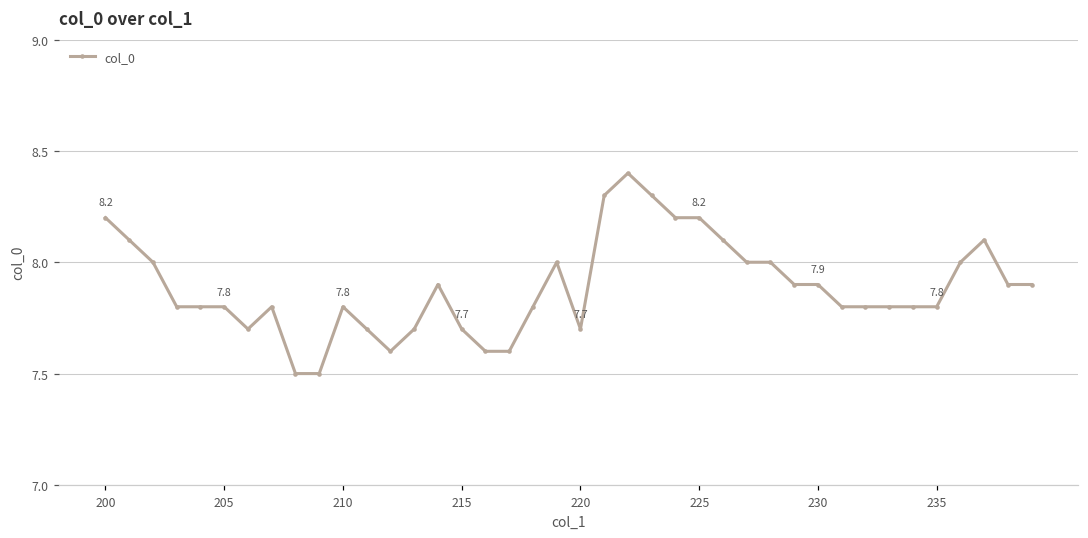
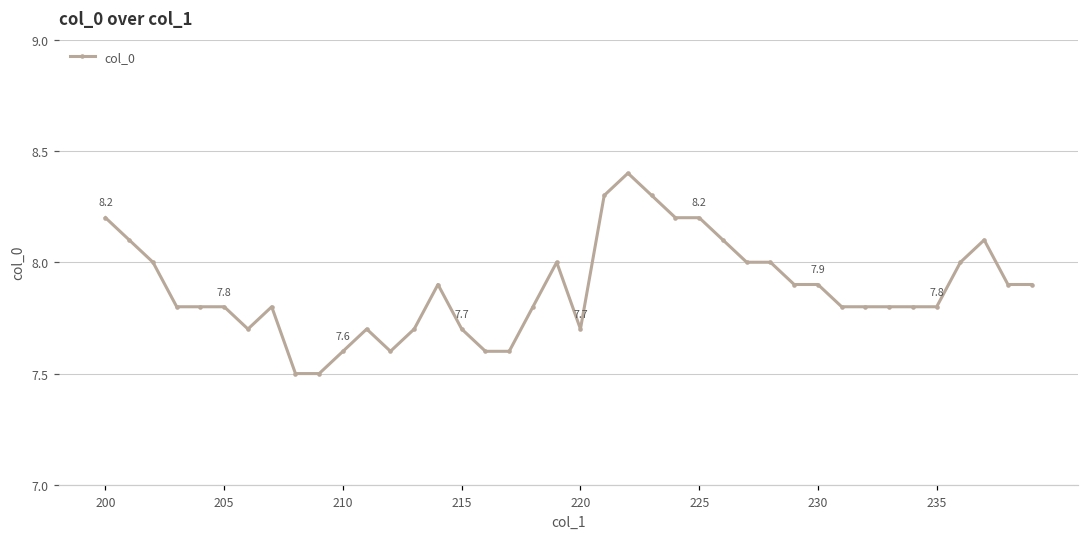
210: 7.8 -> 7.6
